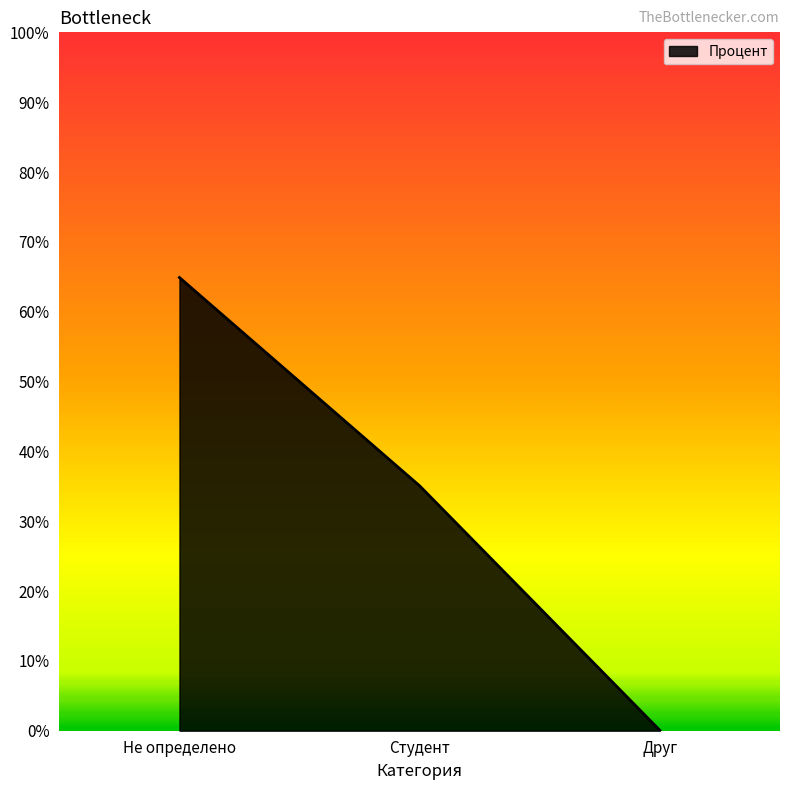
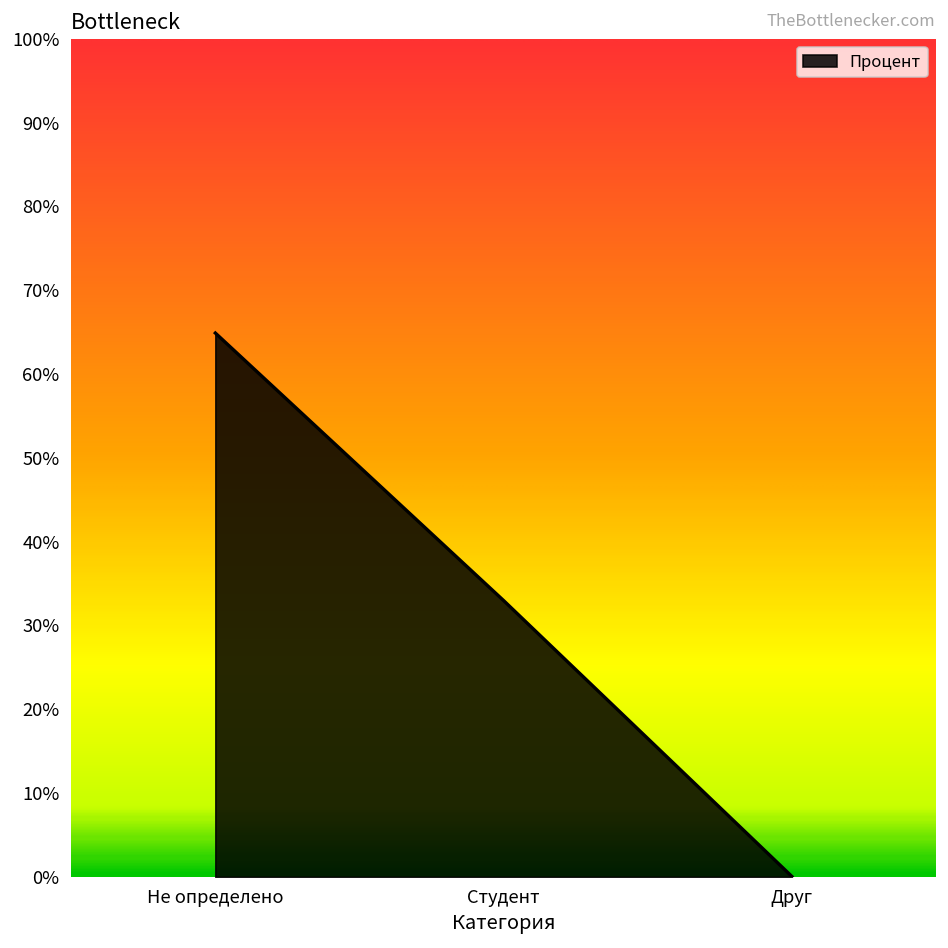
Студент: 35% -> 33%
